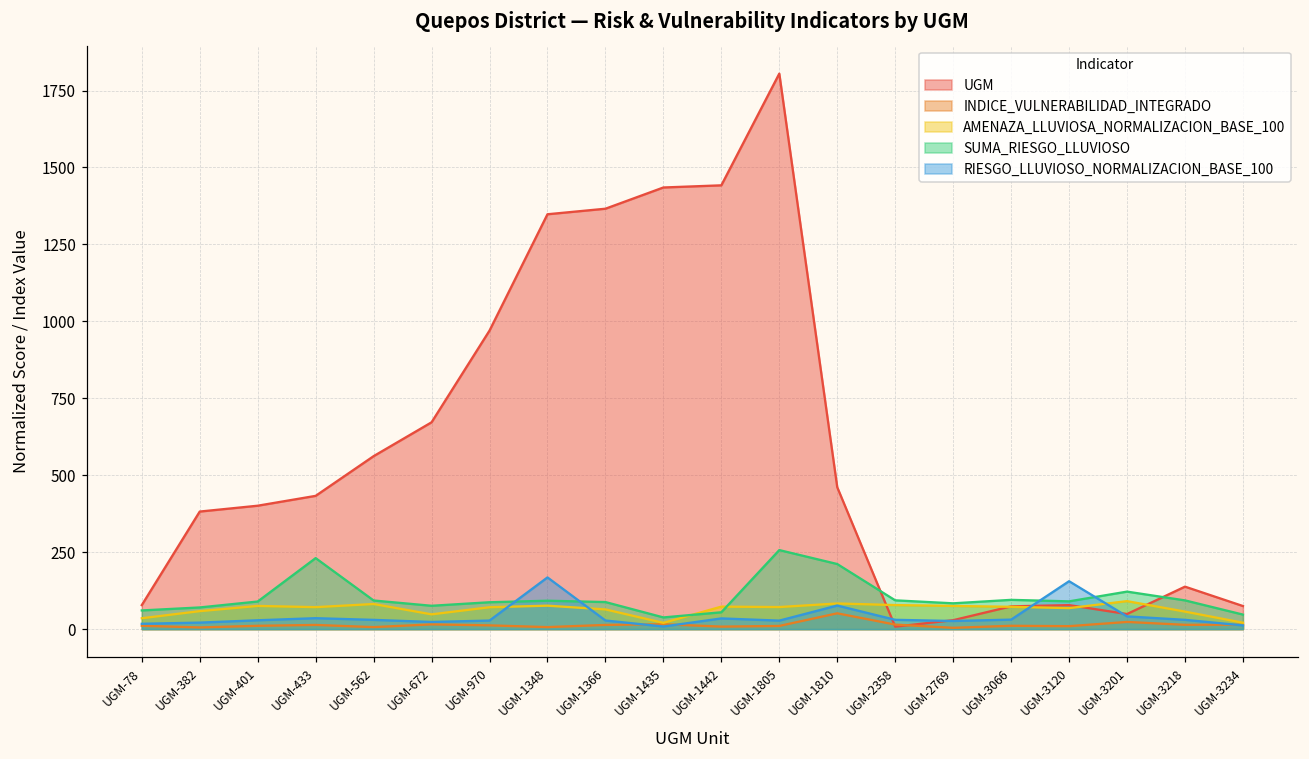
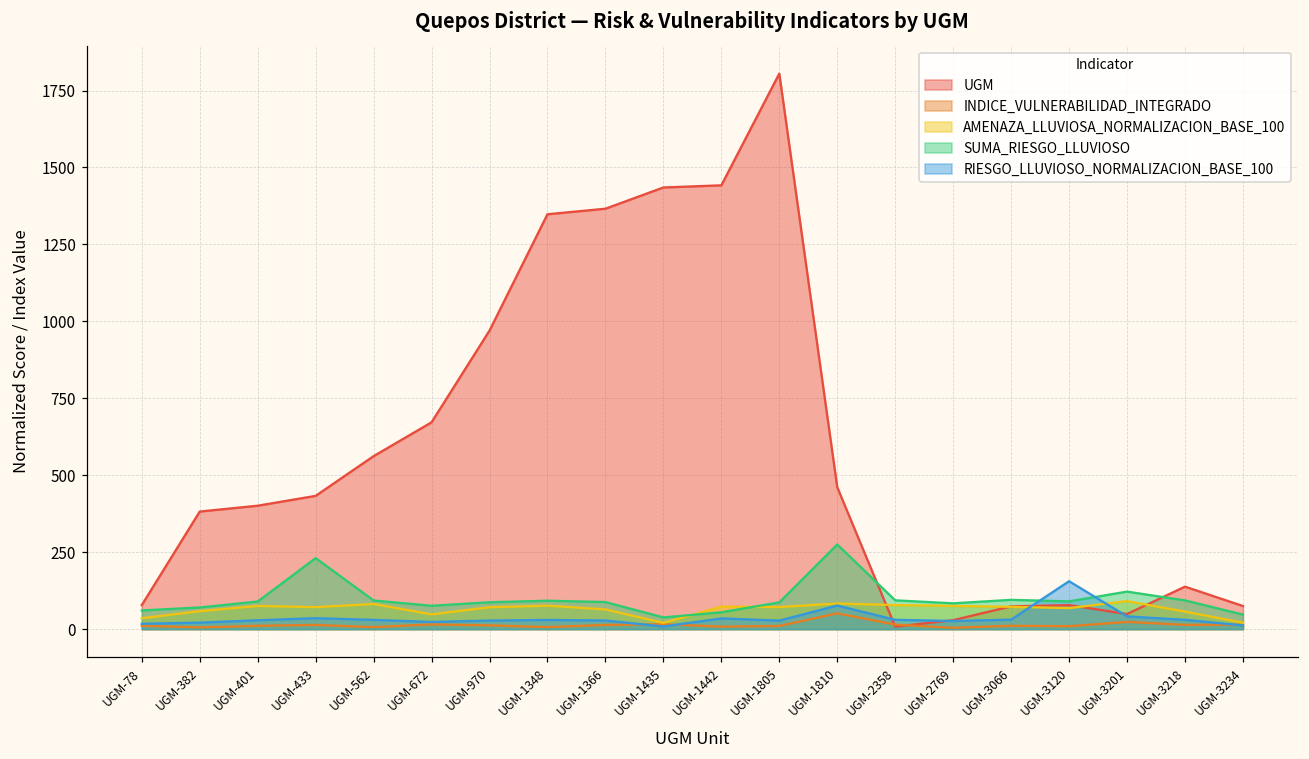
RIESGO_LLUVIOSO_NORMALIZACION_BASE_100, UGM-1348: 170 -> 30
SUMA_RIESGO_LLUVIOSO, UGM-1805: 260 -> 90
SUMA_RIESGO_LLUVIOSO, UGM-1810: 210 -> 280
